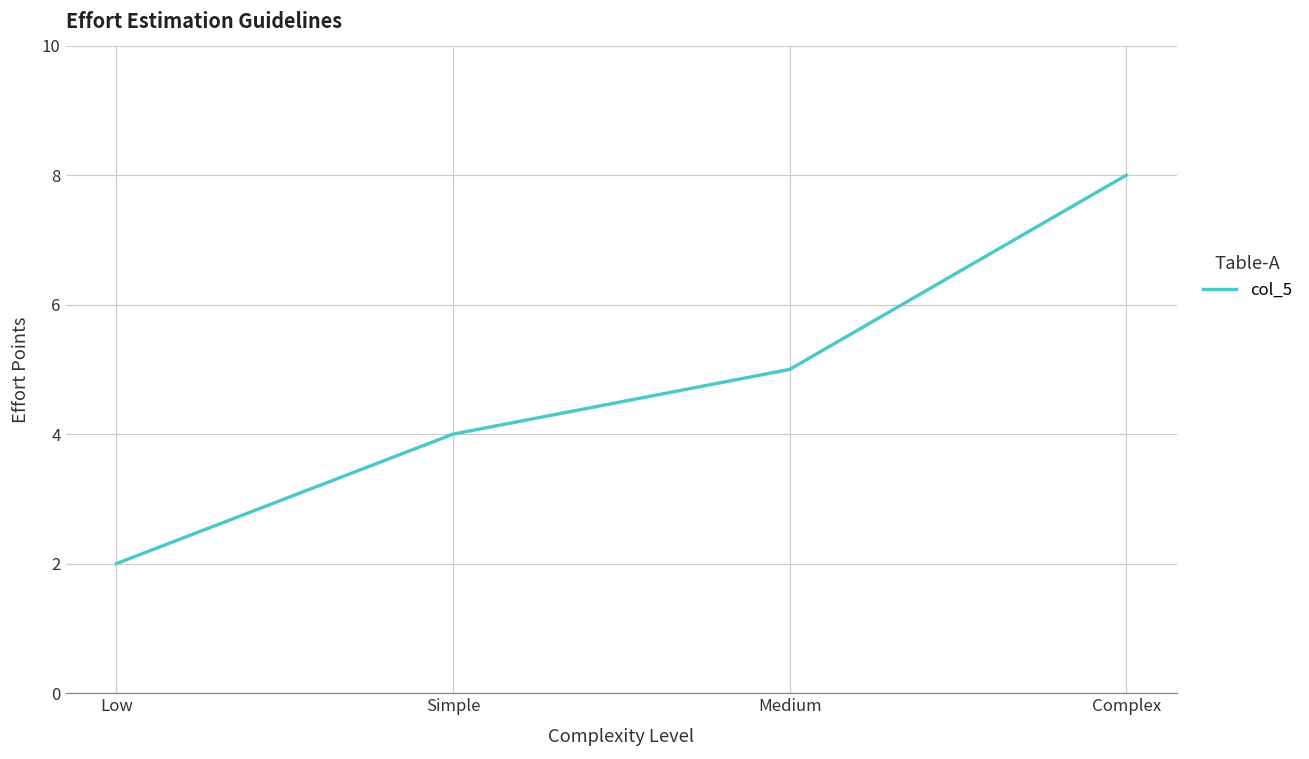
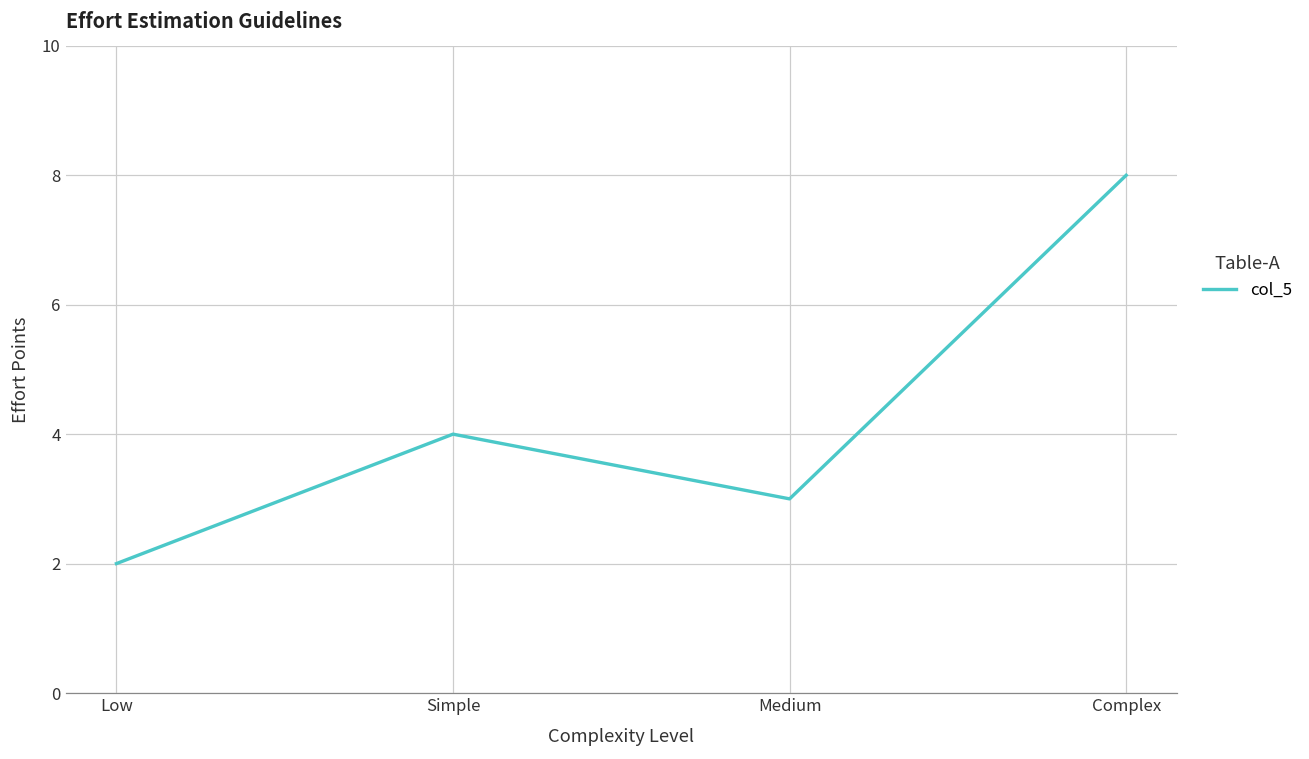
Medium: 5 -> 3
